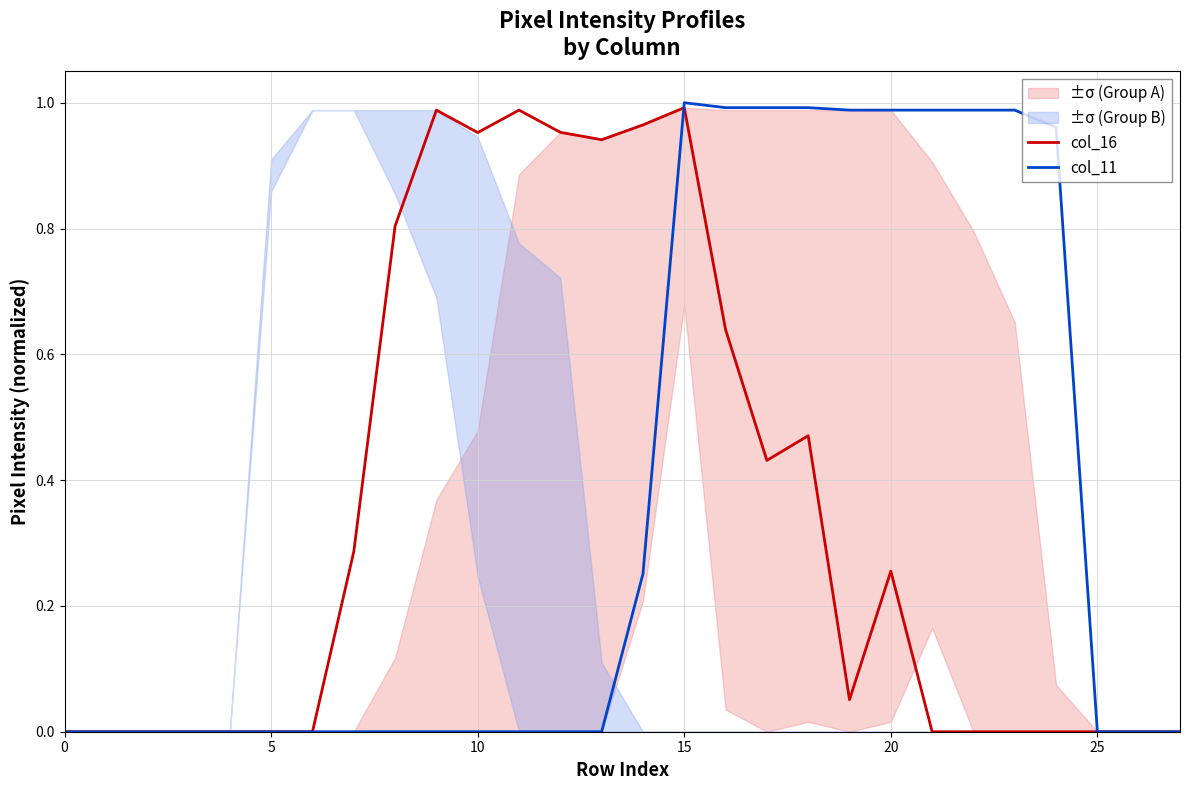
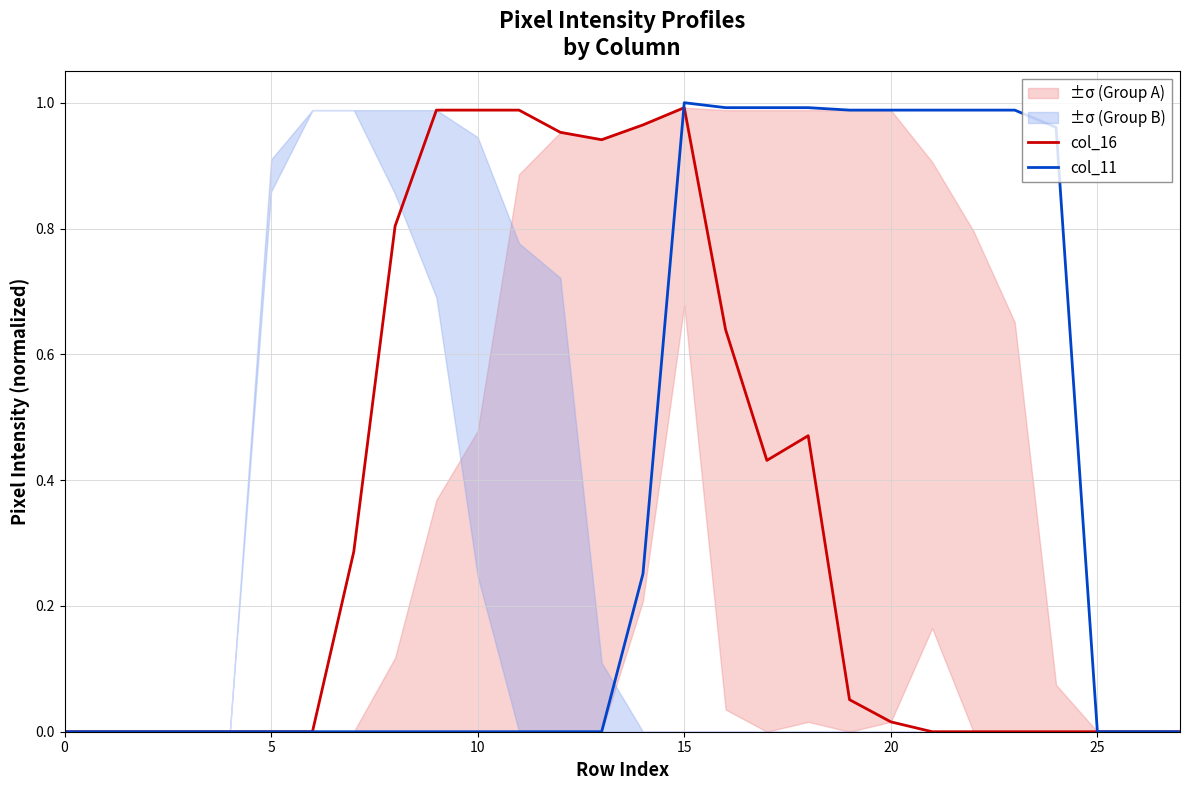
col_16, 10: 0.95 -> 0.99
col_16, 20: 0.26 -> 0.02
